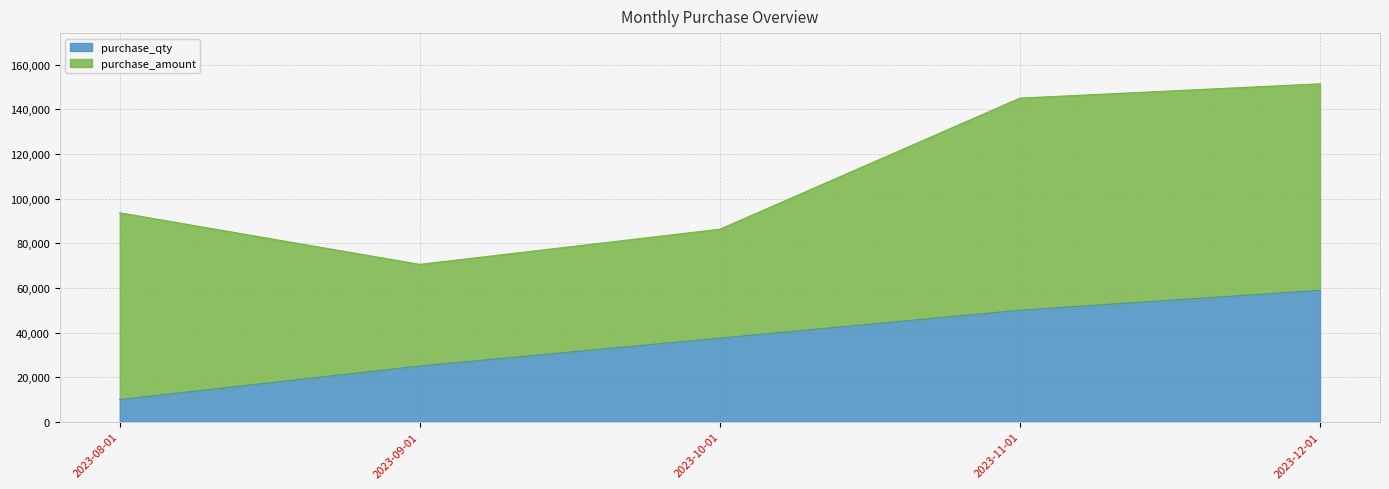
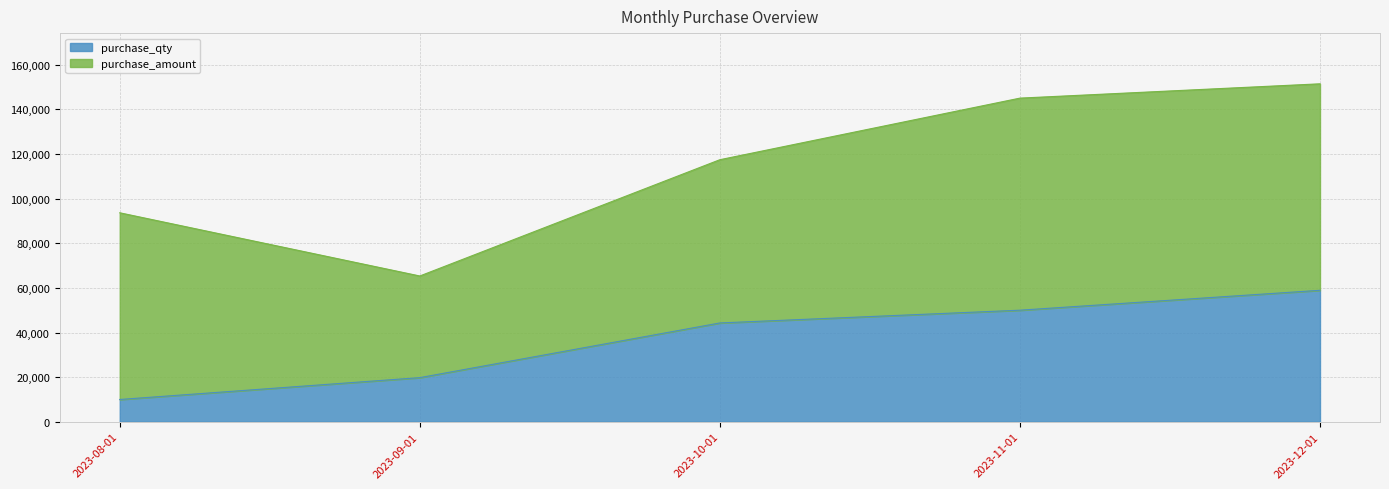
purchase_qty, 2023-09-01: 25,000 -> 20,000
purchase_qty, 2023-10-01: 38,000 -> 44,000
purchase_amount, 2023-10-01: 49,000 -> 73,000
